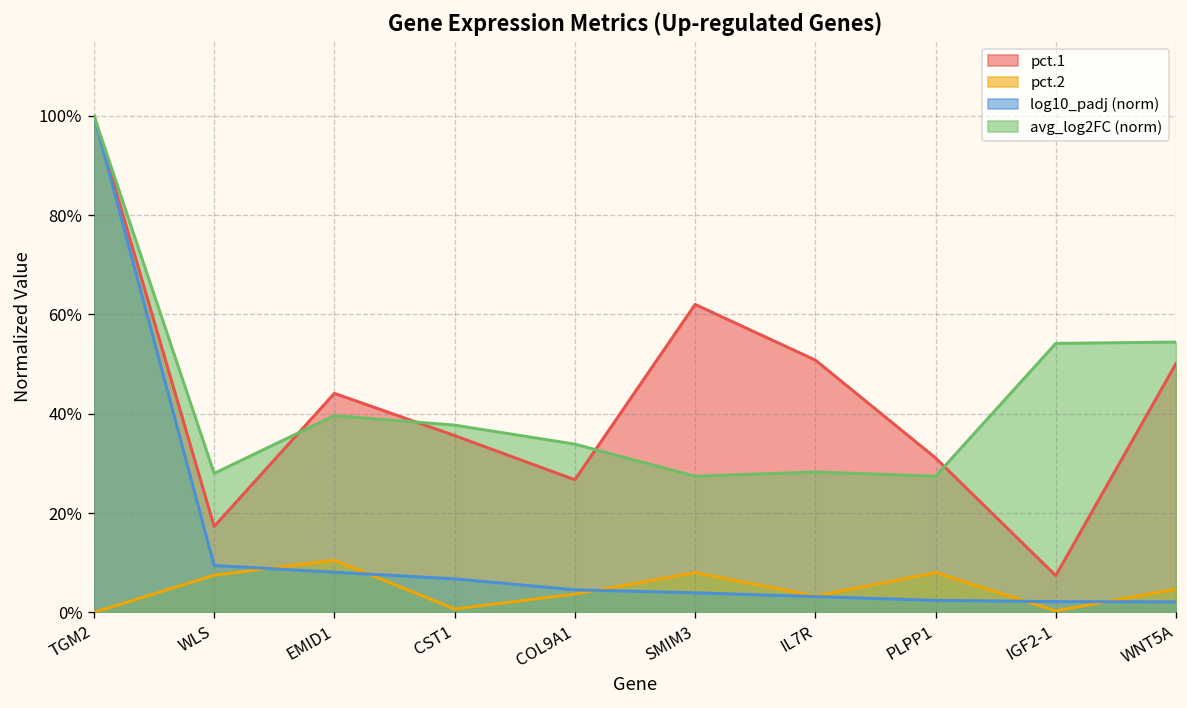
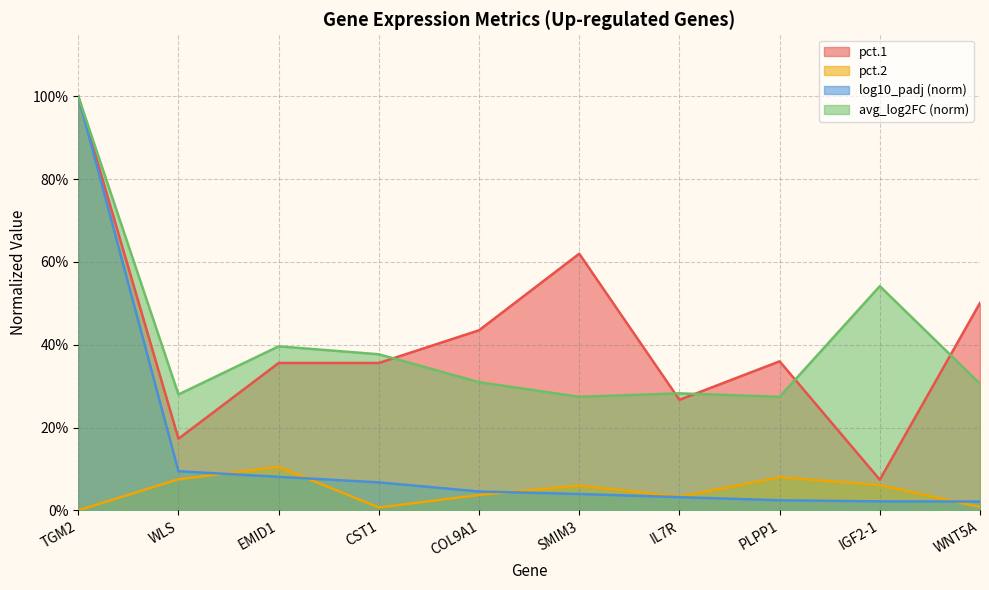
pct.1, EMID1: 44% -> 36%
pct.1, COL9A1: 27% -> 44%
avg_log2FC (norm), COL9A1: 34% -> 31%
pct.2, SMIM3: 8% -> 6%
pct.1, IL7R: 51% -> 27%
pct.1, PLPP1: 31% -> 36%
pct.2, IGF2-1: 0% -> 6%
pct.2, WNT5A: 5% -> 1%
avg_log2FC (norm), WNT5A: 54% -> 31%
